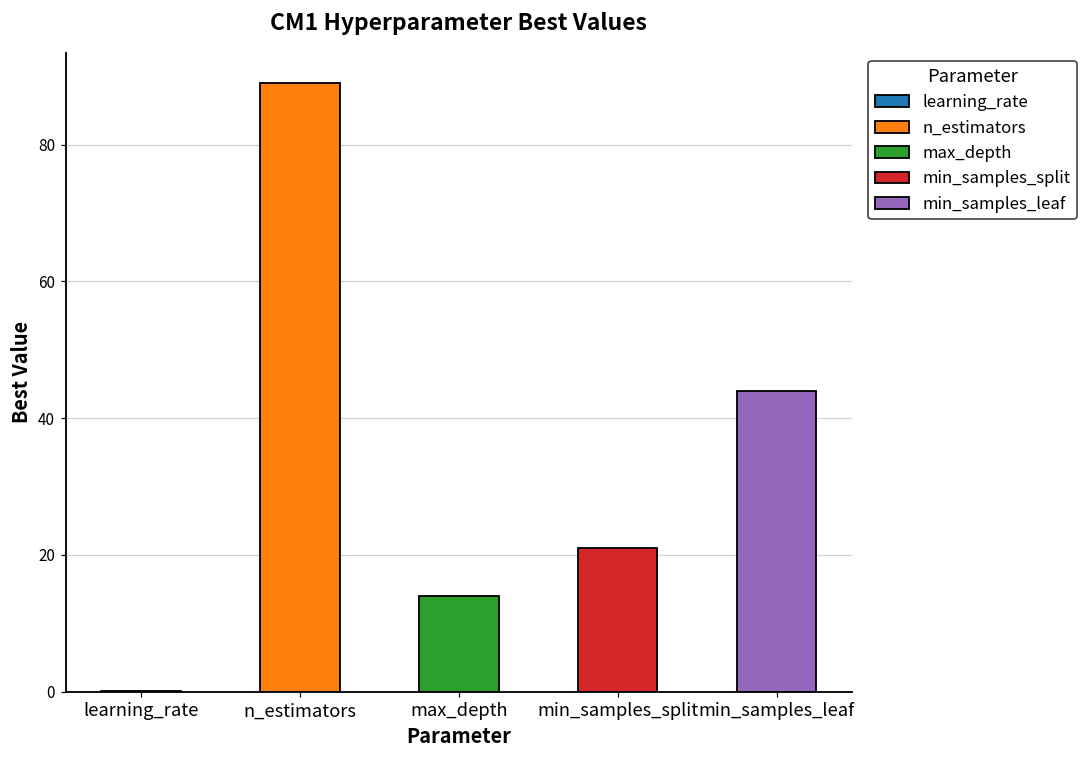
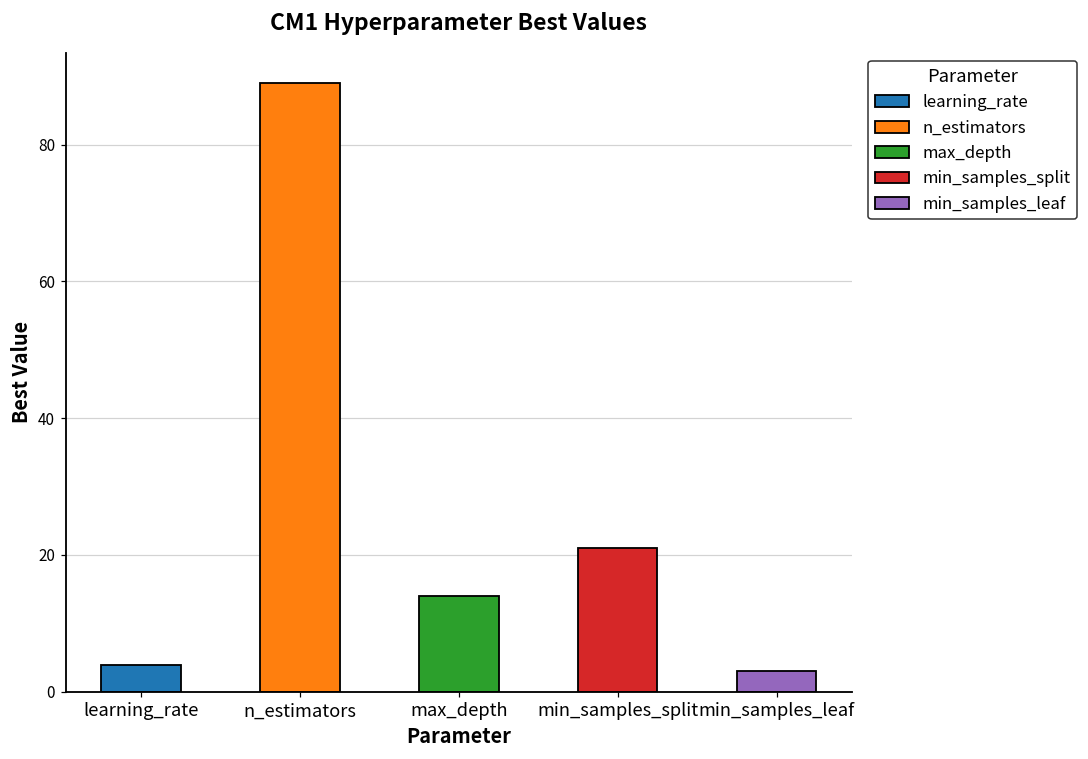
learning_rate: 0 -> 4
min_samples_leaf: 44 -> 3
